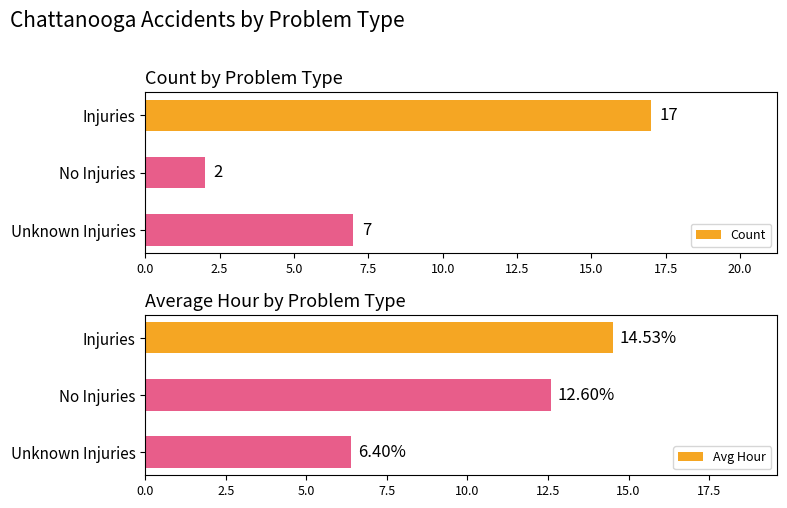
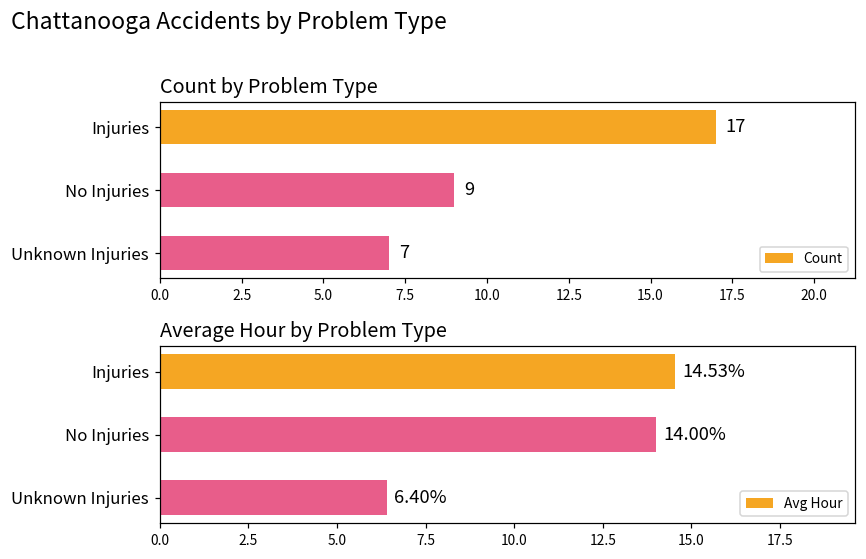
Count by Problem Type, No Injuries: 2 -> 9
Average Hour by Problem Type, No Injuries: 12.60% -> 14.00%
